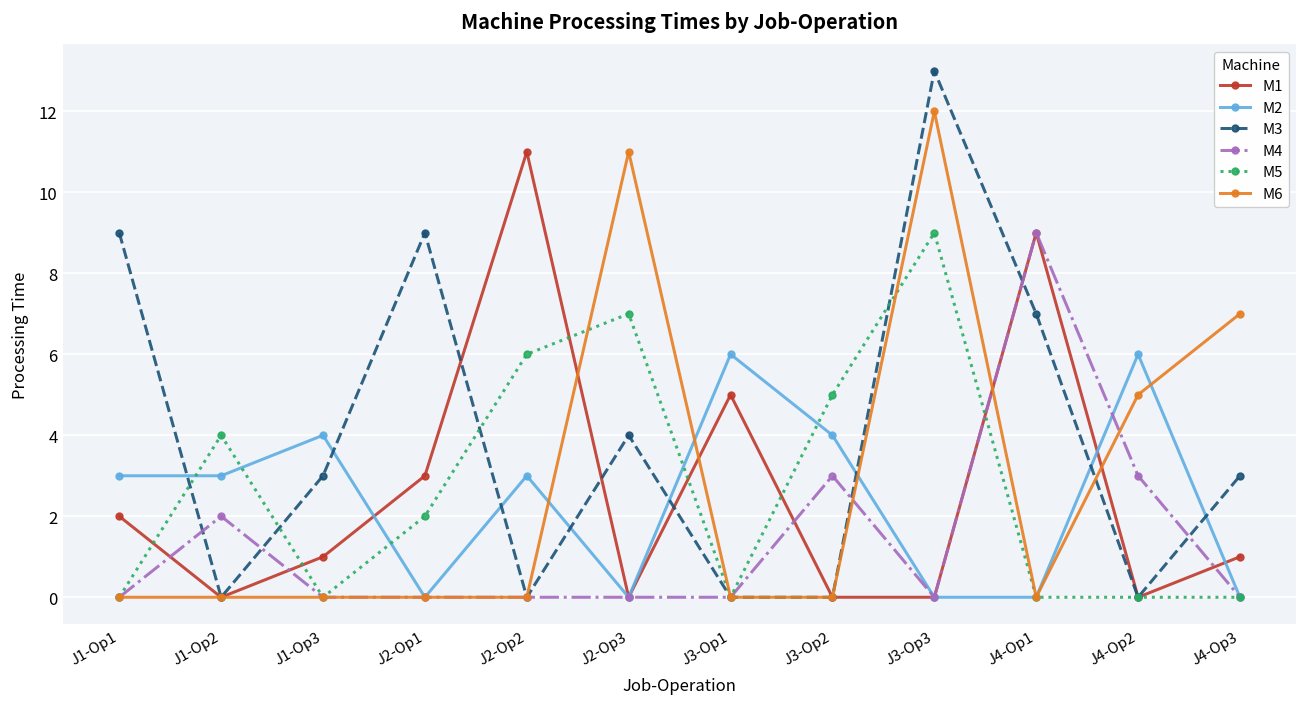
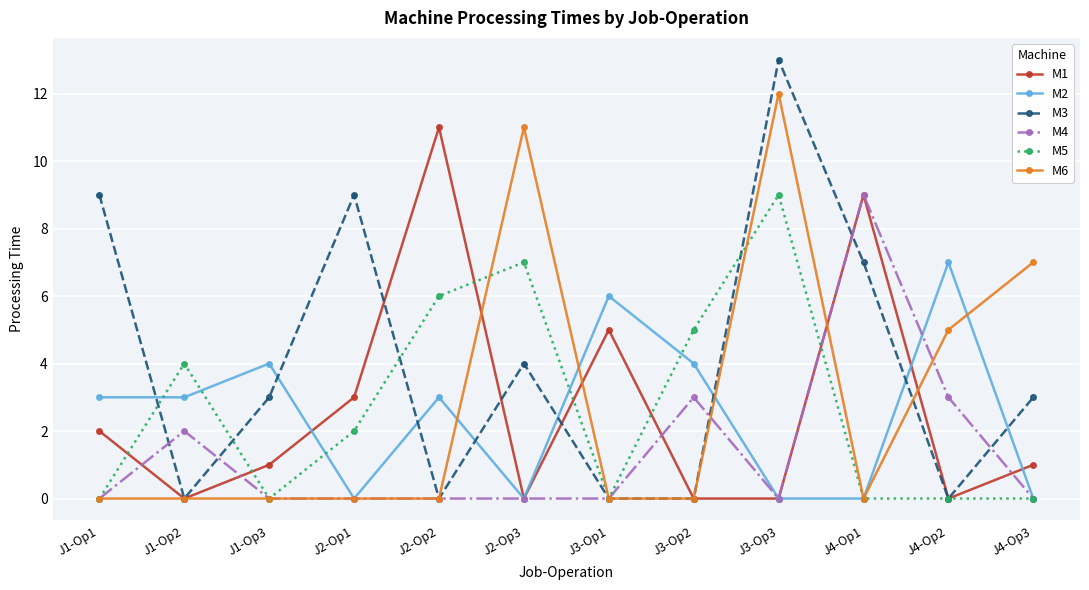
M2, J4-Op2: 6 -> 7
